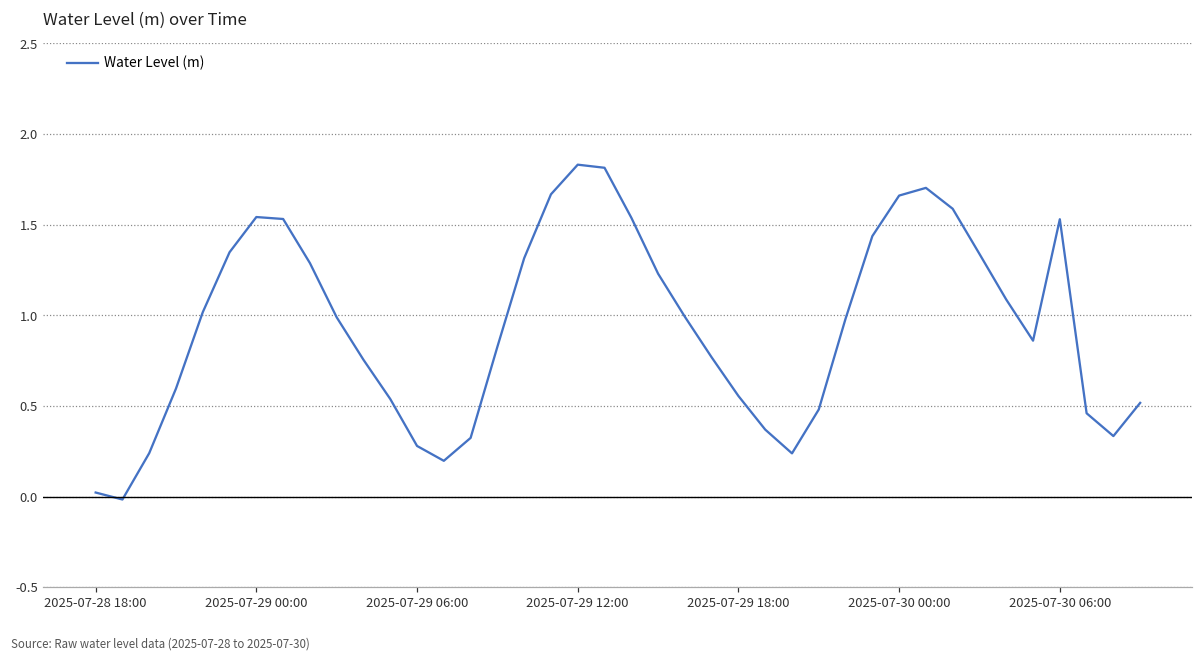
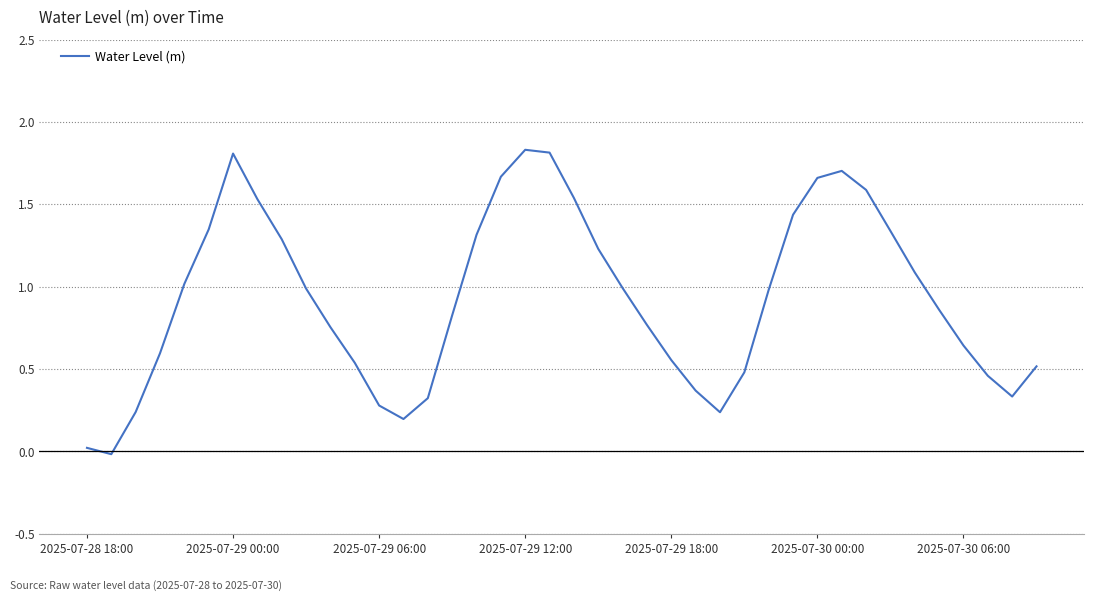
2025-07-29 00:00: 1.54 -> 1.81
2025-07-30 06:00: 1.53 -> 0.64
